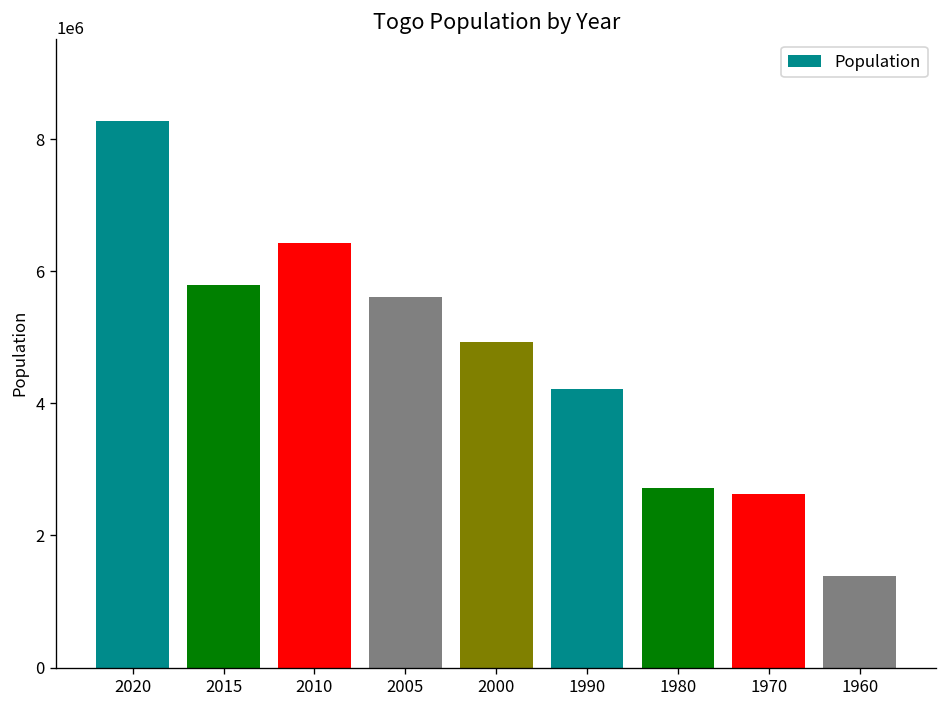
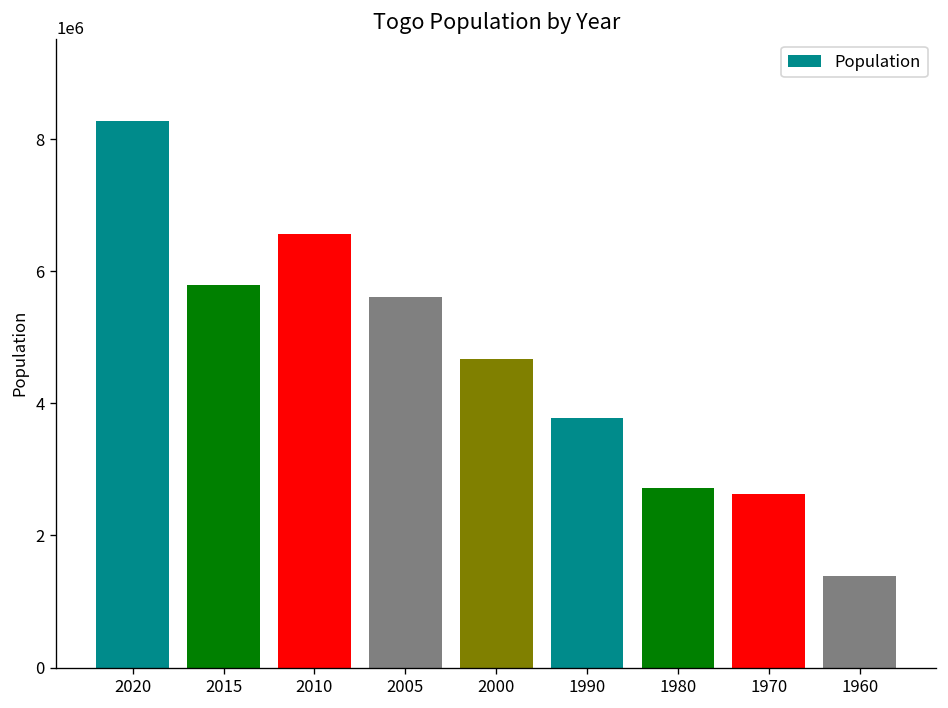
2010: 6400000 -> 6600000
2000: 4900000 -> 4700000
1990: 4200000 -> 3800000
